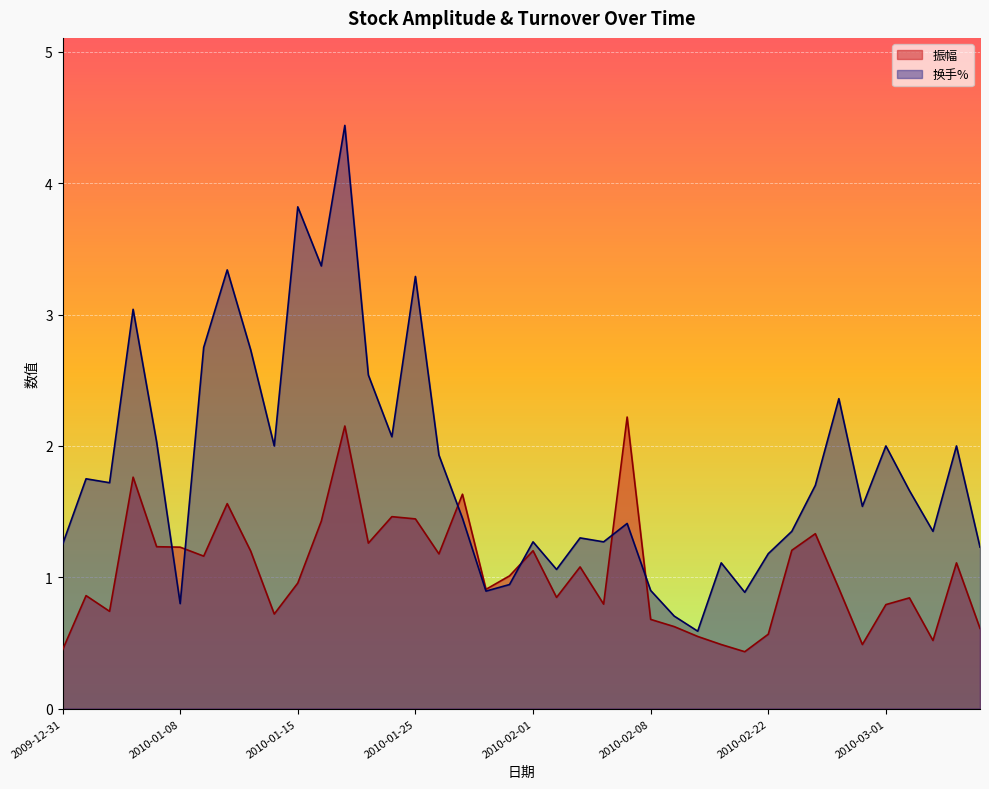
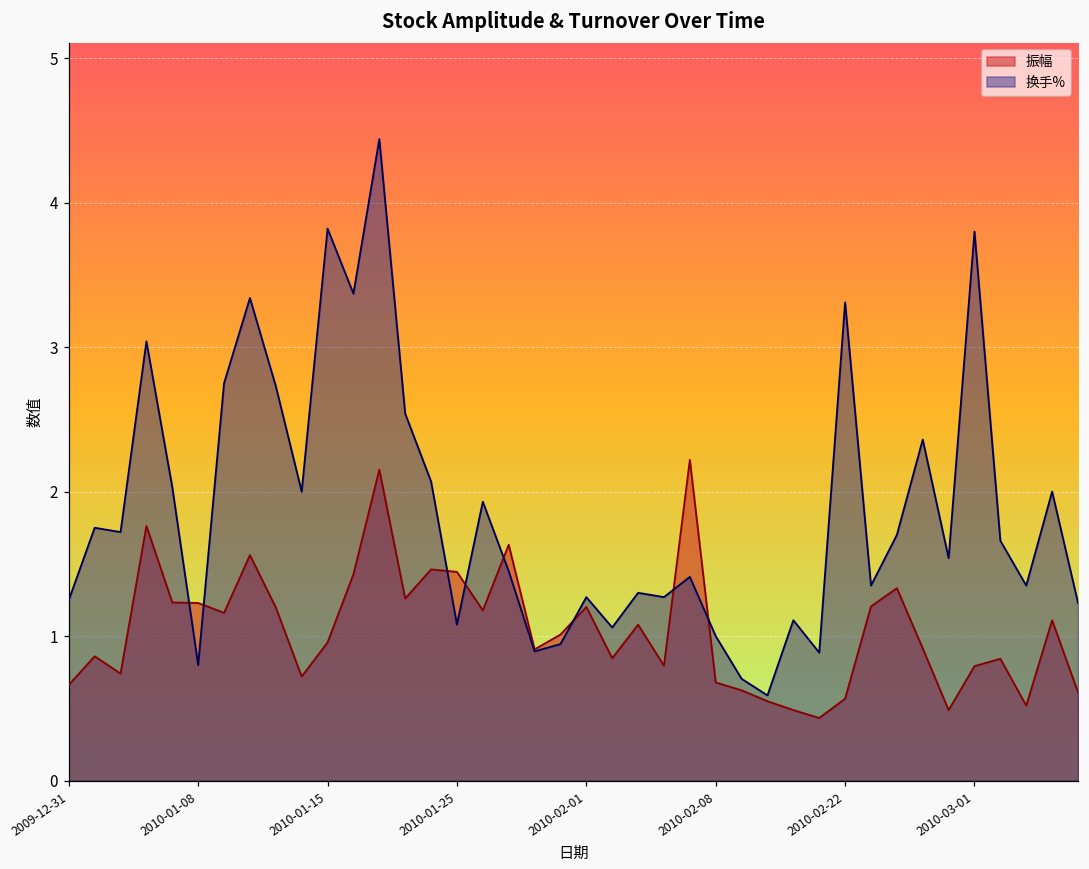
振幅, 2009-12-31: 0.45 -> 0.66
换手%, 2010-01-25: 3.29 -> 1.08
换手%, 2010-02-08: 0.9 -> 1.0
换手%, 2010-02-22: 1.18 -> 3.31
换手%, 2010-03-01: 2.0 -> 3.8
